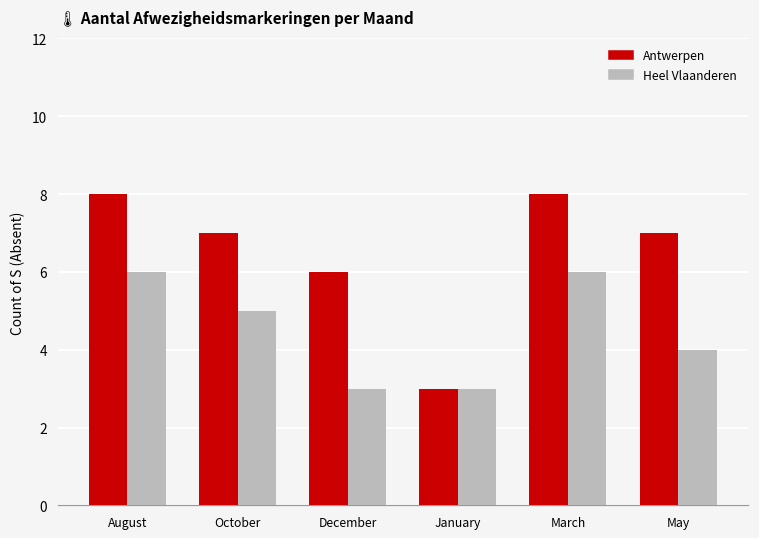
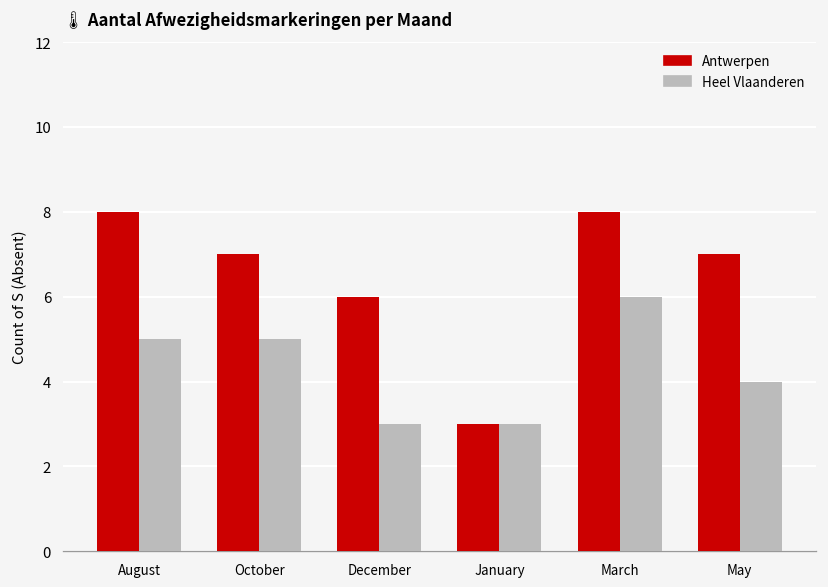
Heel Vlaanderen, August: 6 -> 5
